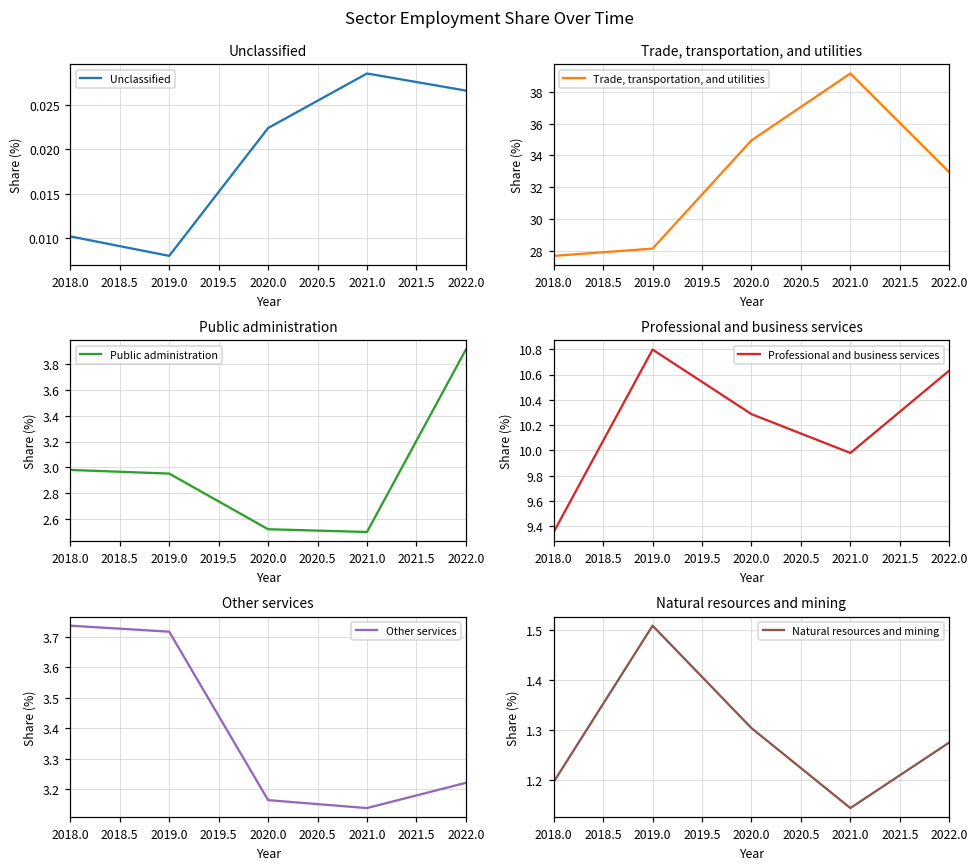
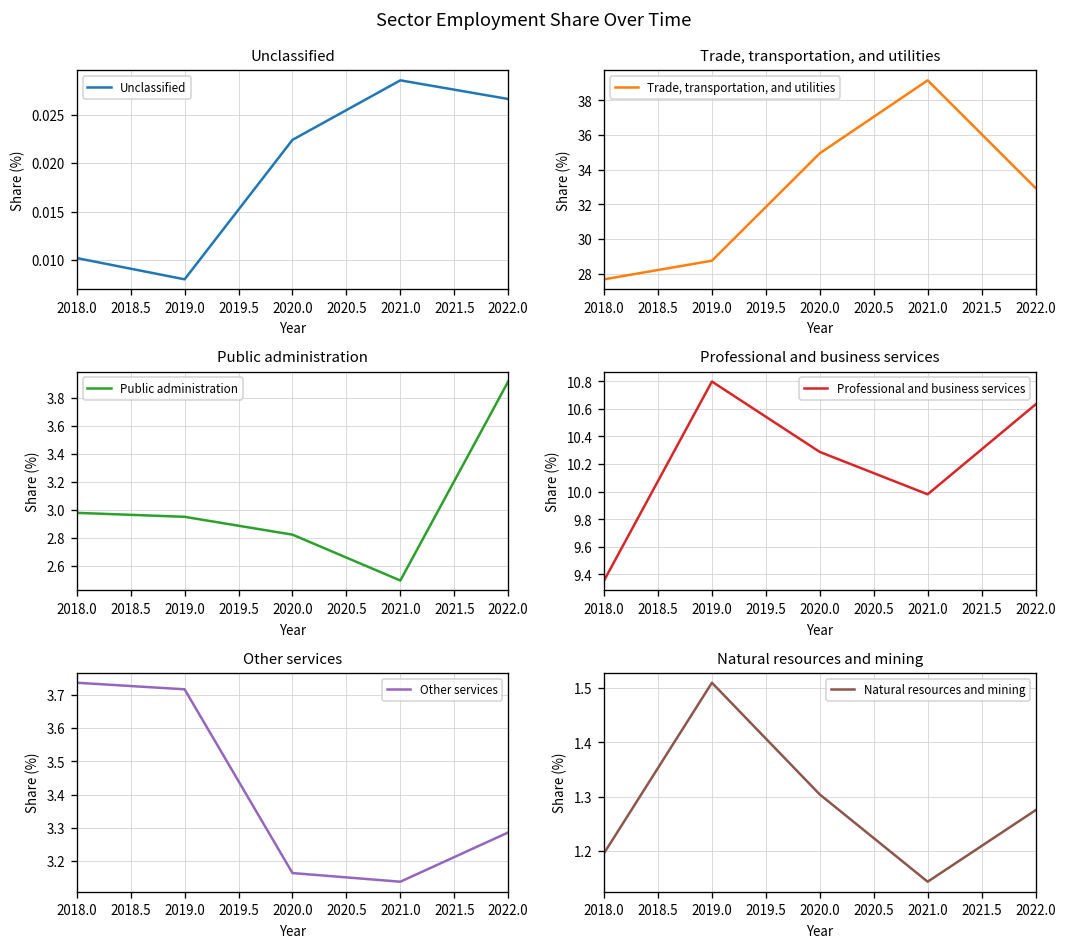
Trade, transportation, and utilities, 2019.0: 28.1 -> 28.7
Public administration, 2020.0: 2.52 -> 2.82
Other services, 2022.0: 3.22 -> 3.29
